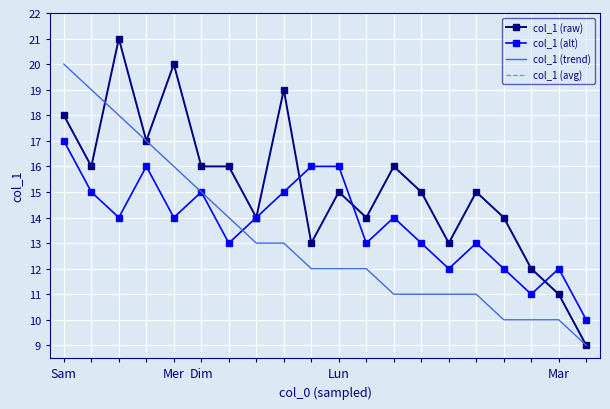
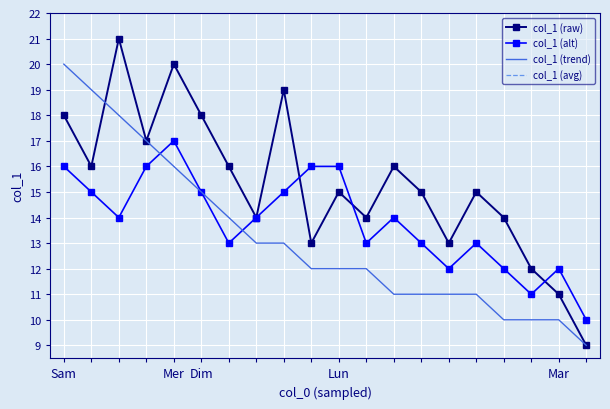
col_1 (alt), Sam: 17 -> 16
col_1 (alt), Mer: 14 -> 17
col_1 (raw), Dim: 16 -> 18
